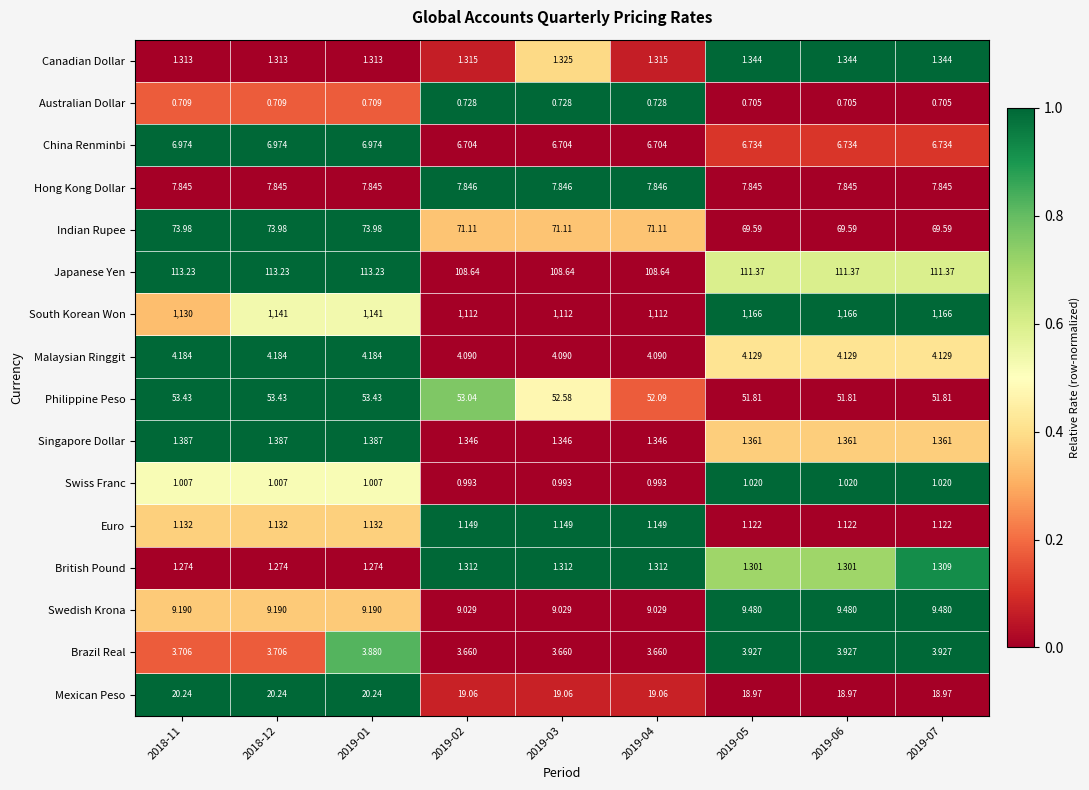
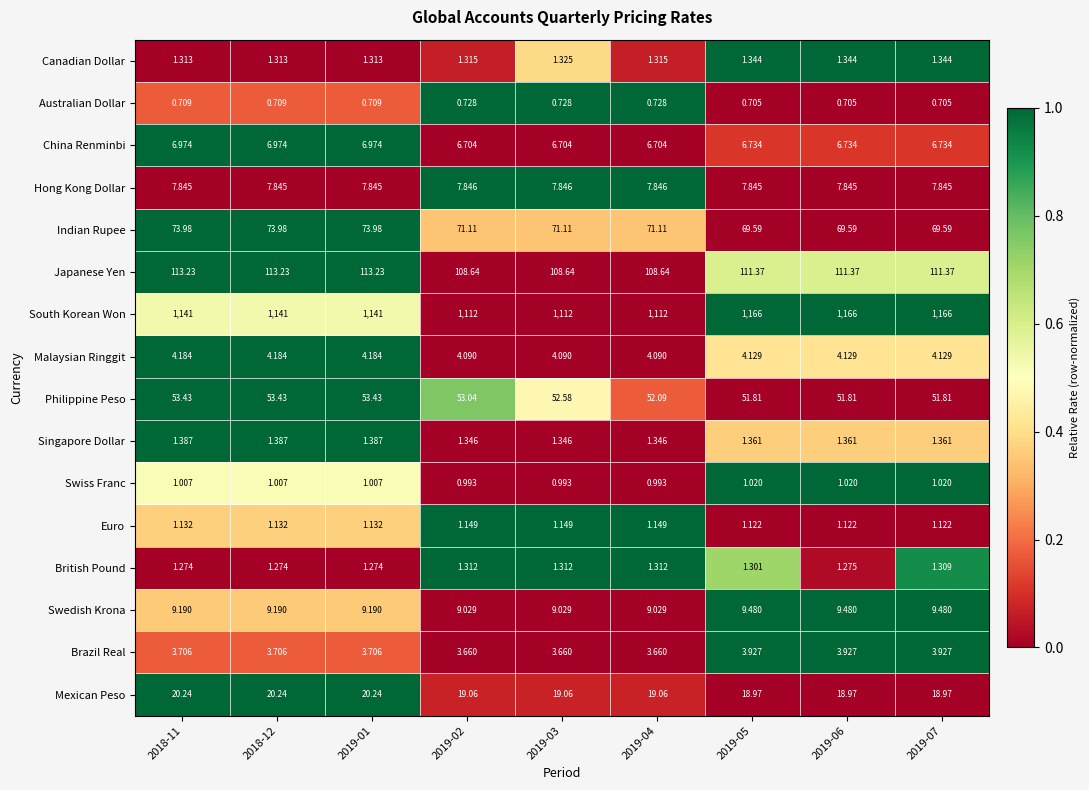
South Korean Won, 2018-11: 1,130 -> 1,141
British Pound, 2019-06: 1.301 -> 1.275
Brazil Real, 2019-01: 3.880 -> 3.706
